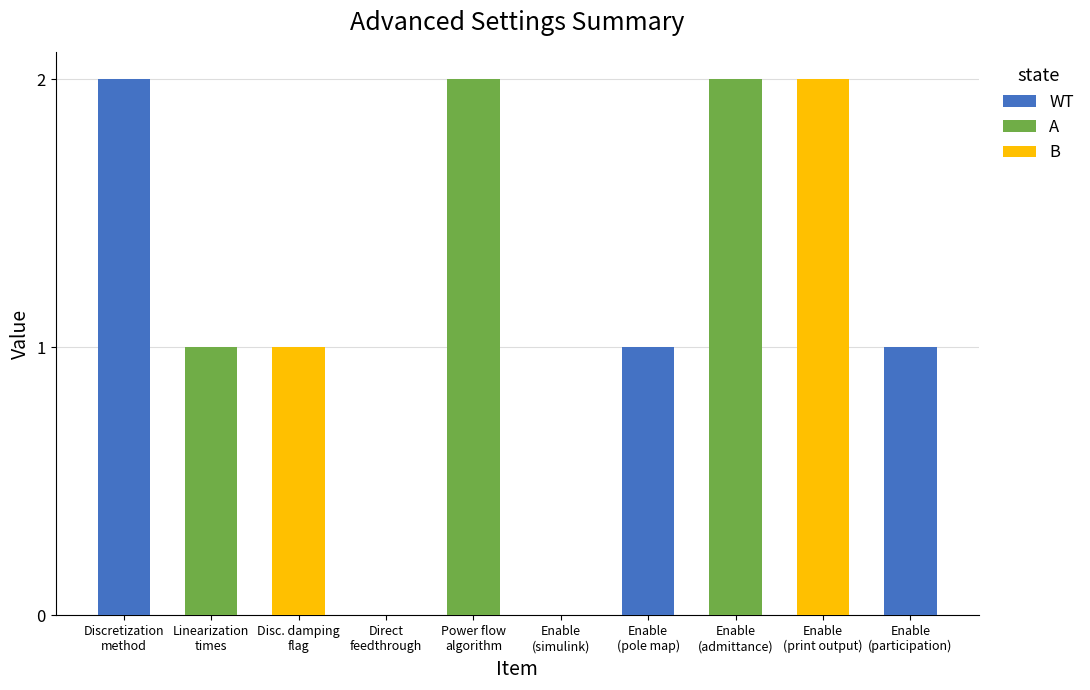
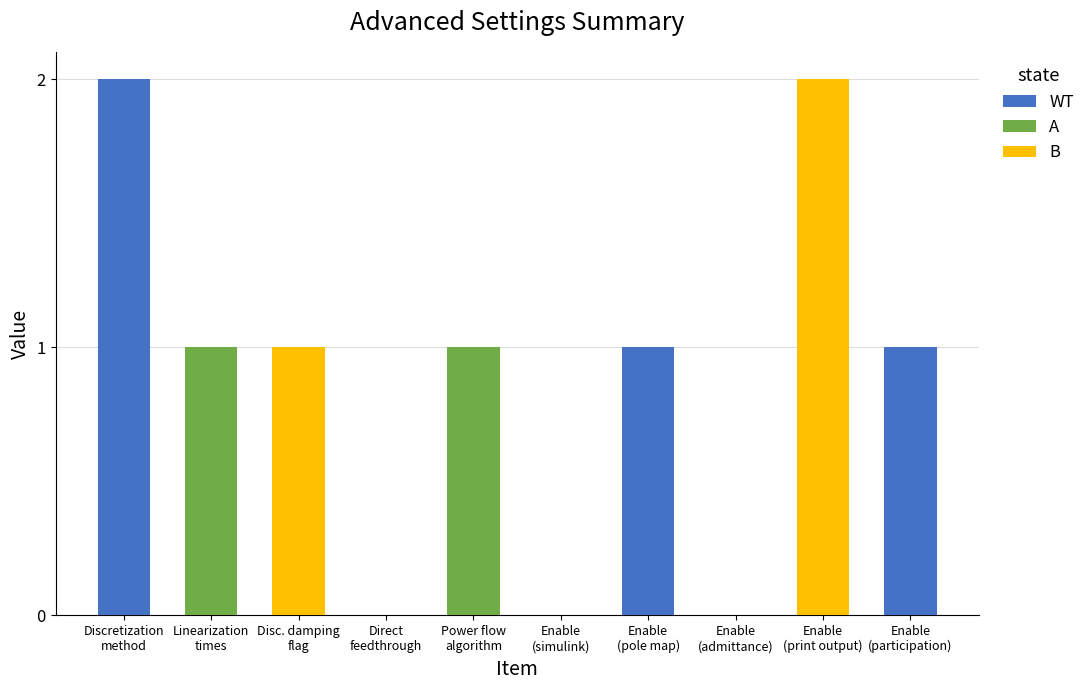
A, Power flow algorithm: 2 -> 1
A, Enable (admittance): 2 -> 0
